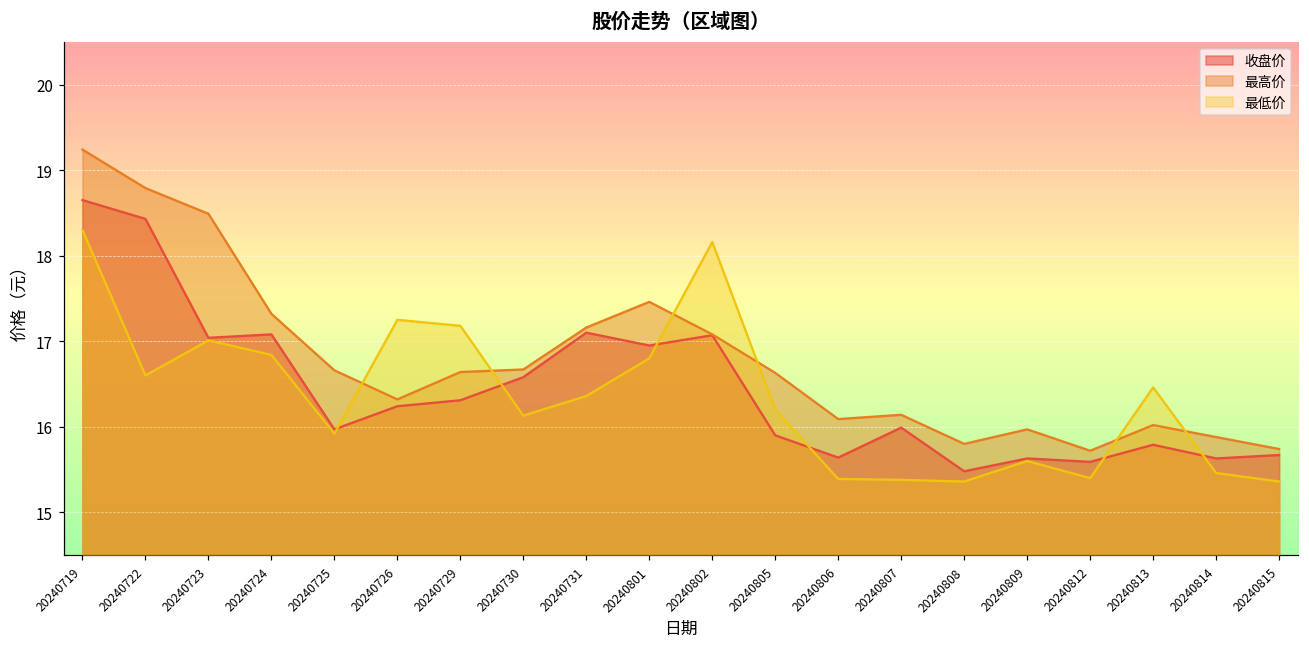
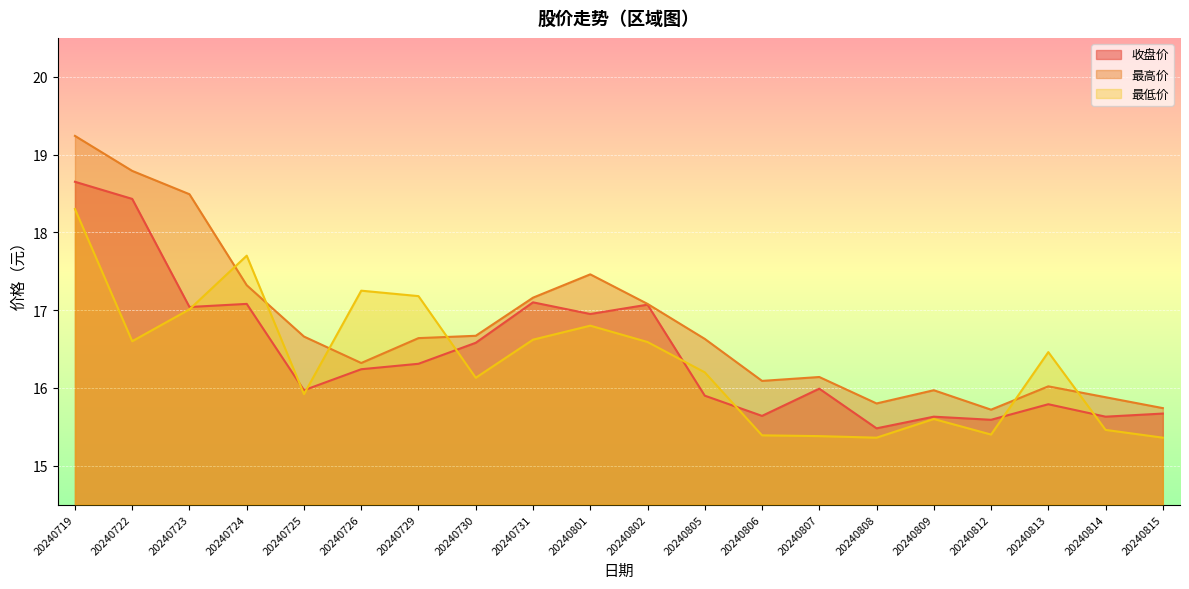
最低价, 20240724: 16.8 -> 17.7
最低价, 20240731: 16.4 -> 16.6
最低价, 20240802: 18.2 -> 16.6
